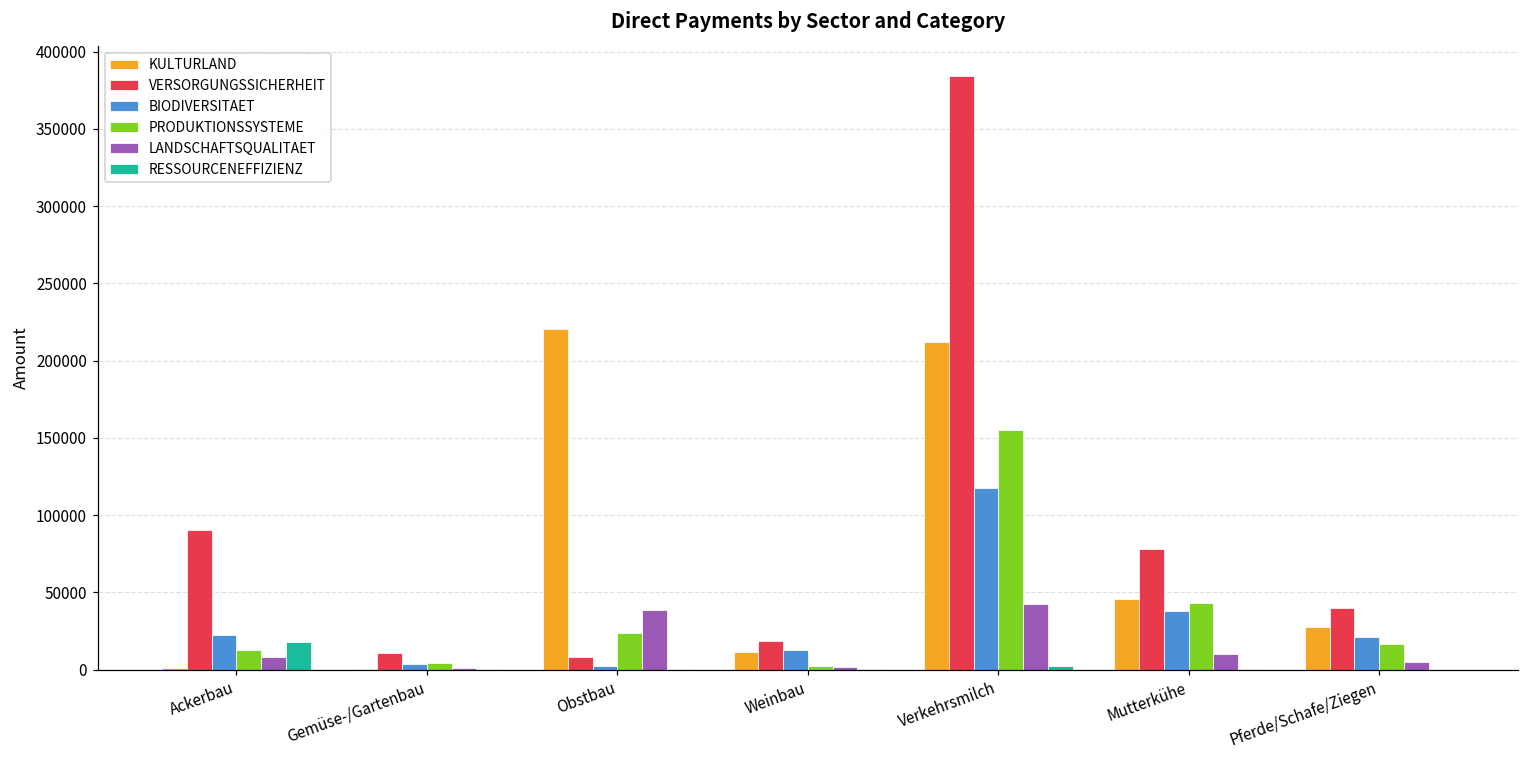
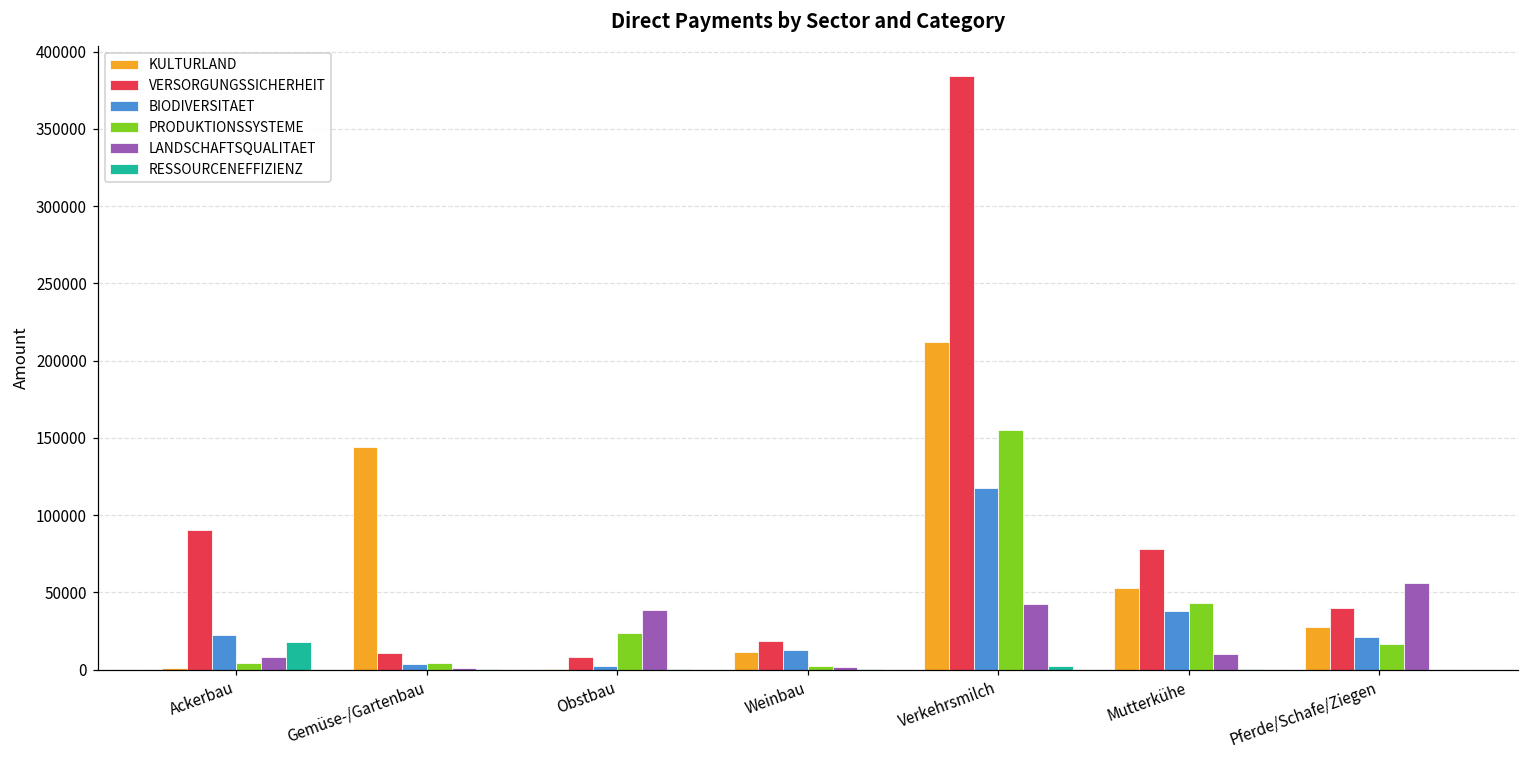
PRODUKTIONSSYSTEME, Ackerbau: 12000 -> 4000
KULTURLAND, Gemüse-/Gartenbau: 0 -> 144000
KULTURLAND, Obstbau: 220000 -> 1000
KULTURLAND, Mutterkühe: 46000 -> 53000
LANDSCHAFTSQUALITAET, Pferde/Schafe/Ziegen: 5000 -> 56000
